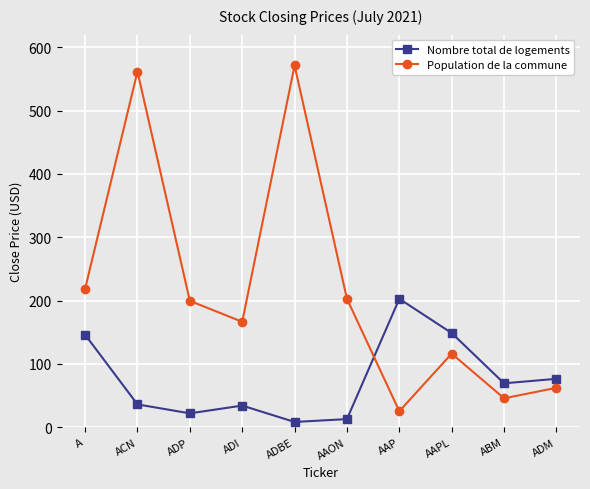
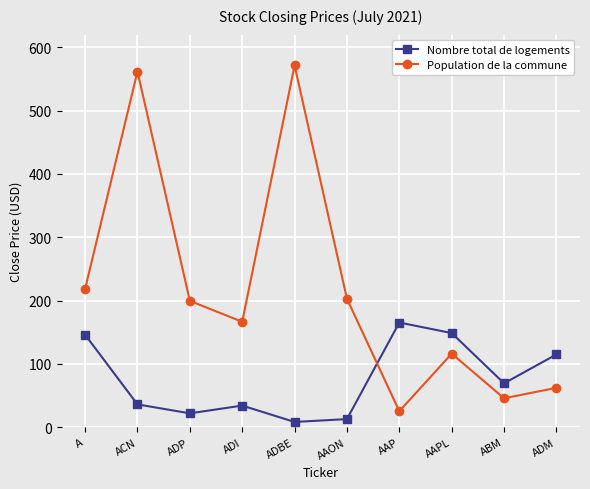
Nombre total de logements, AAP: 200 -> 170
Nombre total de logements, ADM: 80 -> 110
